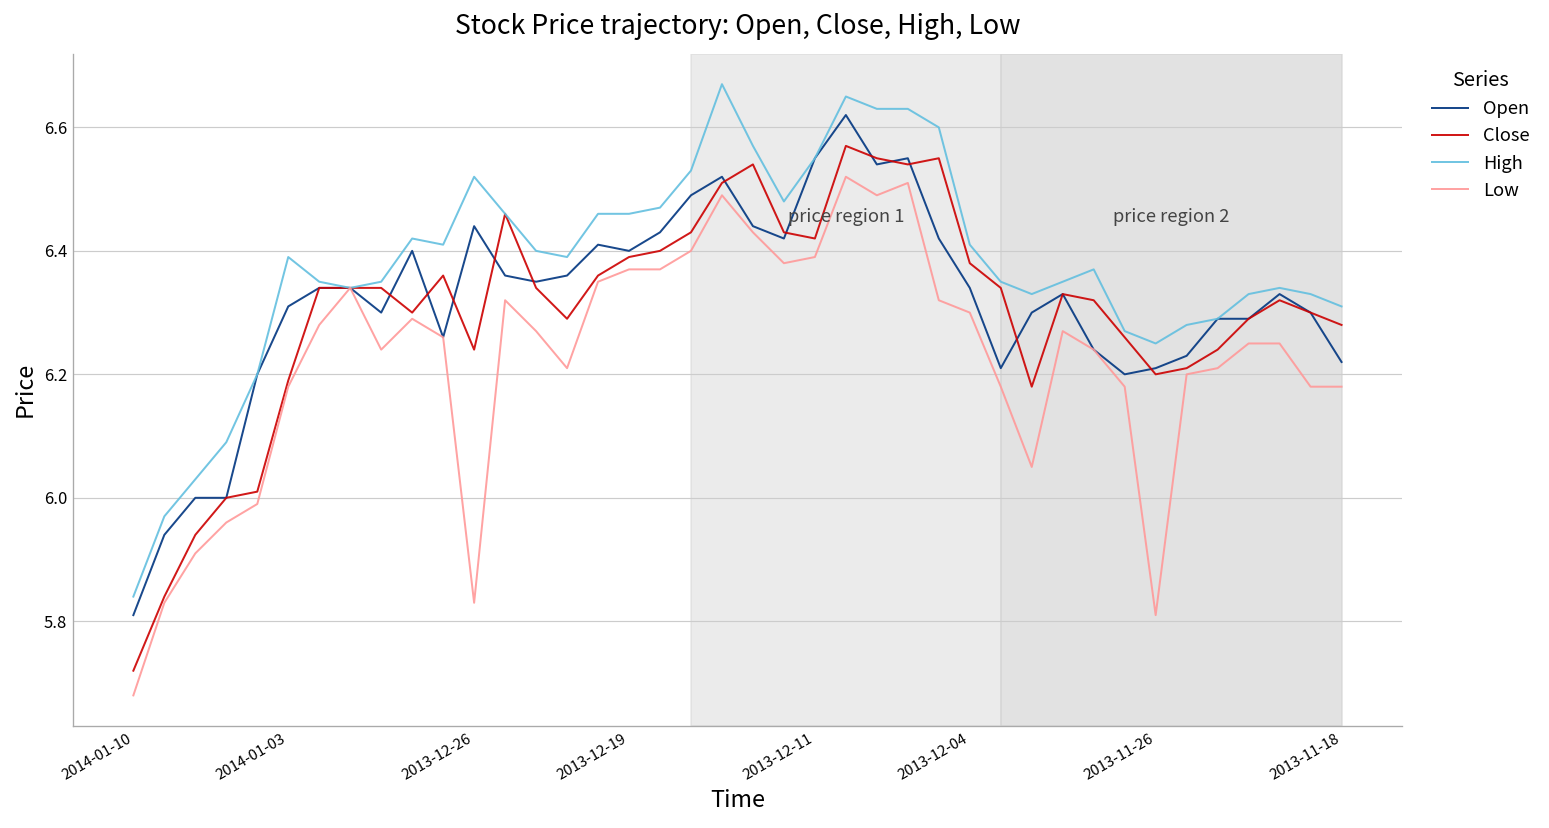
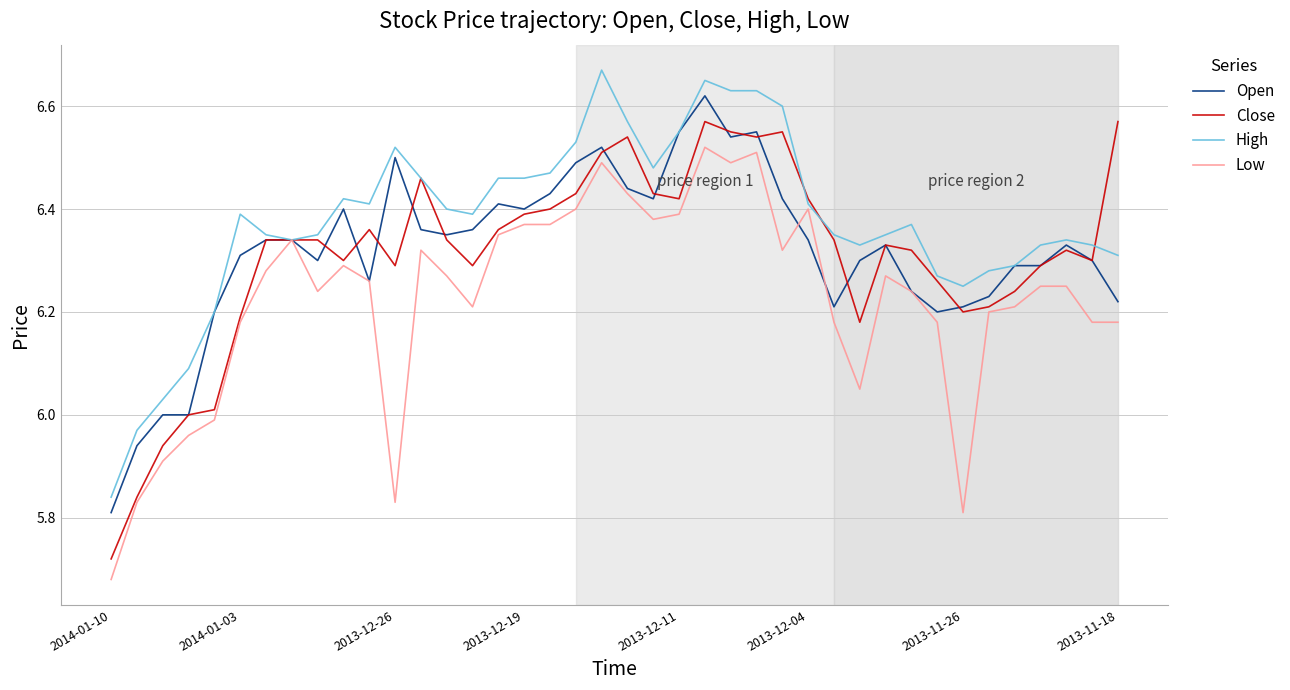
Open, 2013-12-26: 6.44 -> 6.50
Close, 2013-12-26: 6.24 -> 6.29
Close, 2013-12-04: 6.38 -> 6.42
Low, 2013-12-04: 6.3 -> 6.4
Close, 2013-11-18: 6.28 -> 6.57
